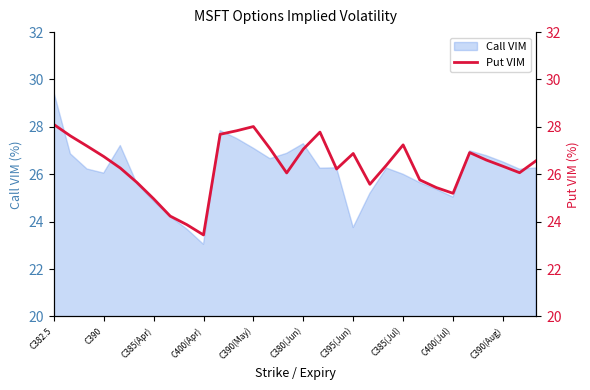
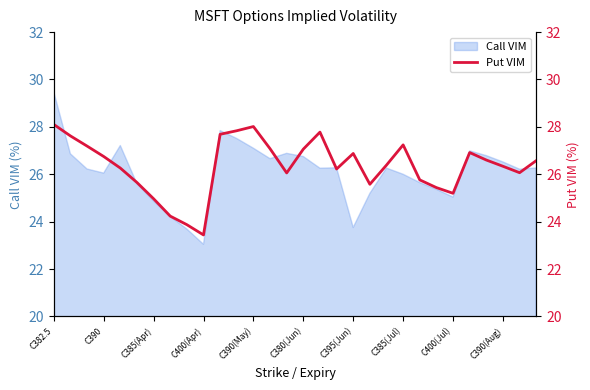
Call VIM, C380(Jun): 27.3 -> 26.7
